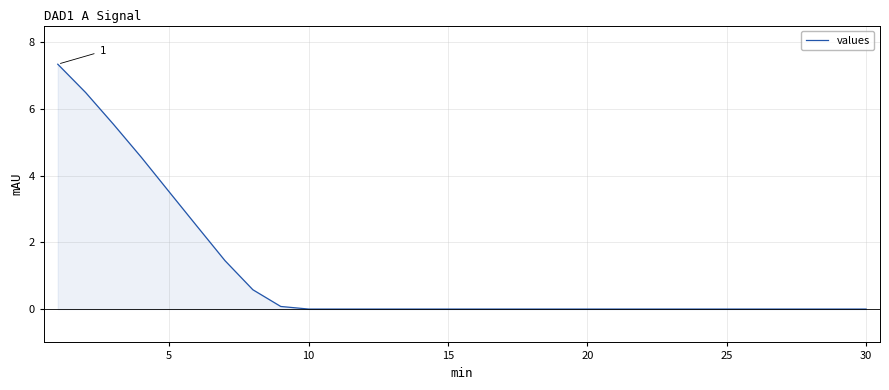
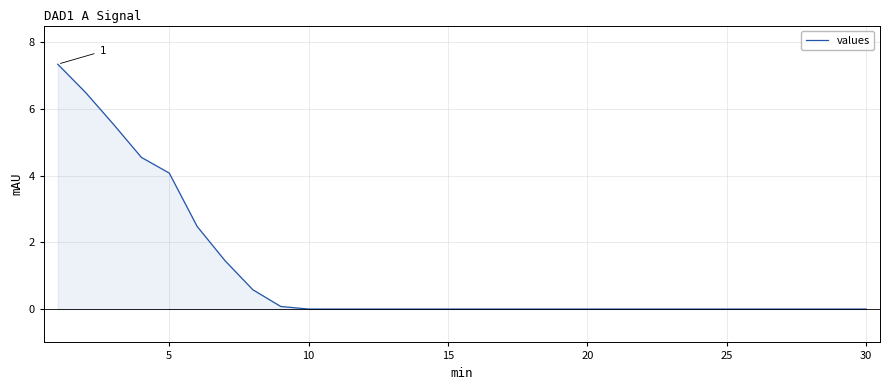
5: 3.5 -> 4.1
